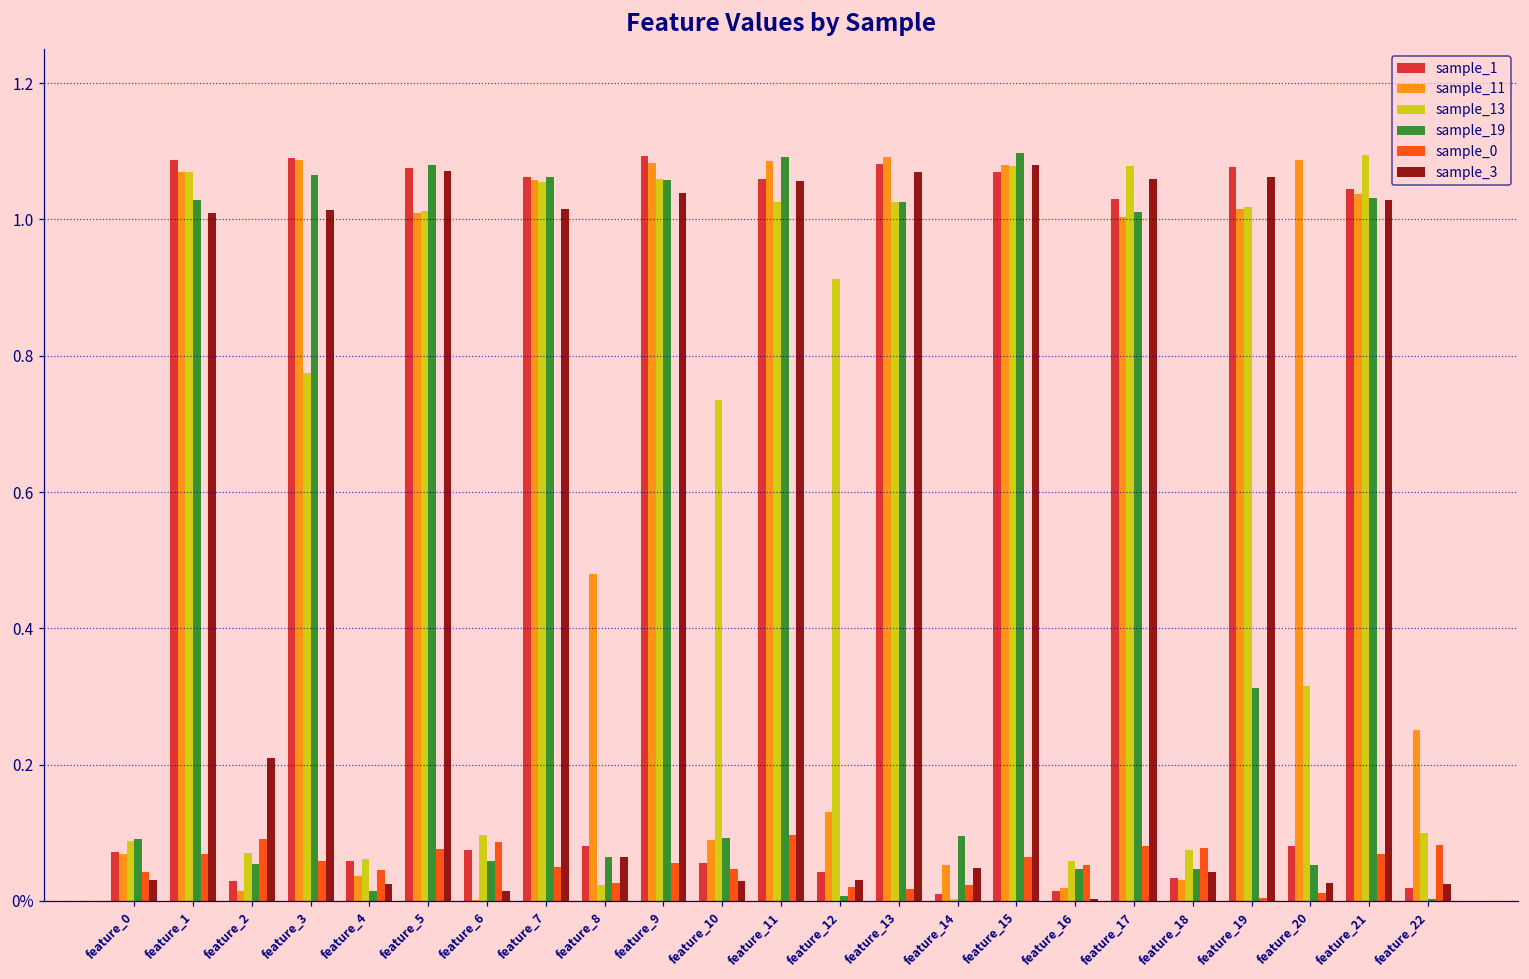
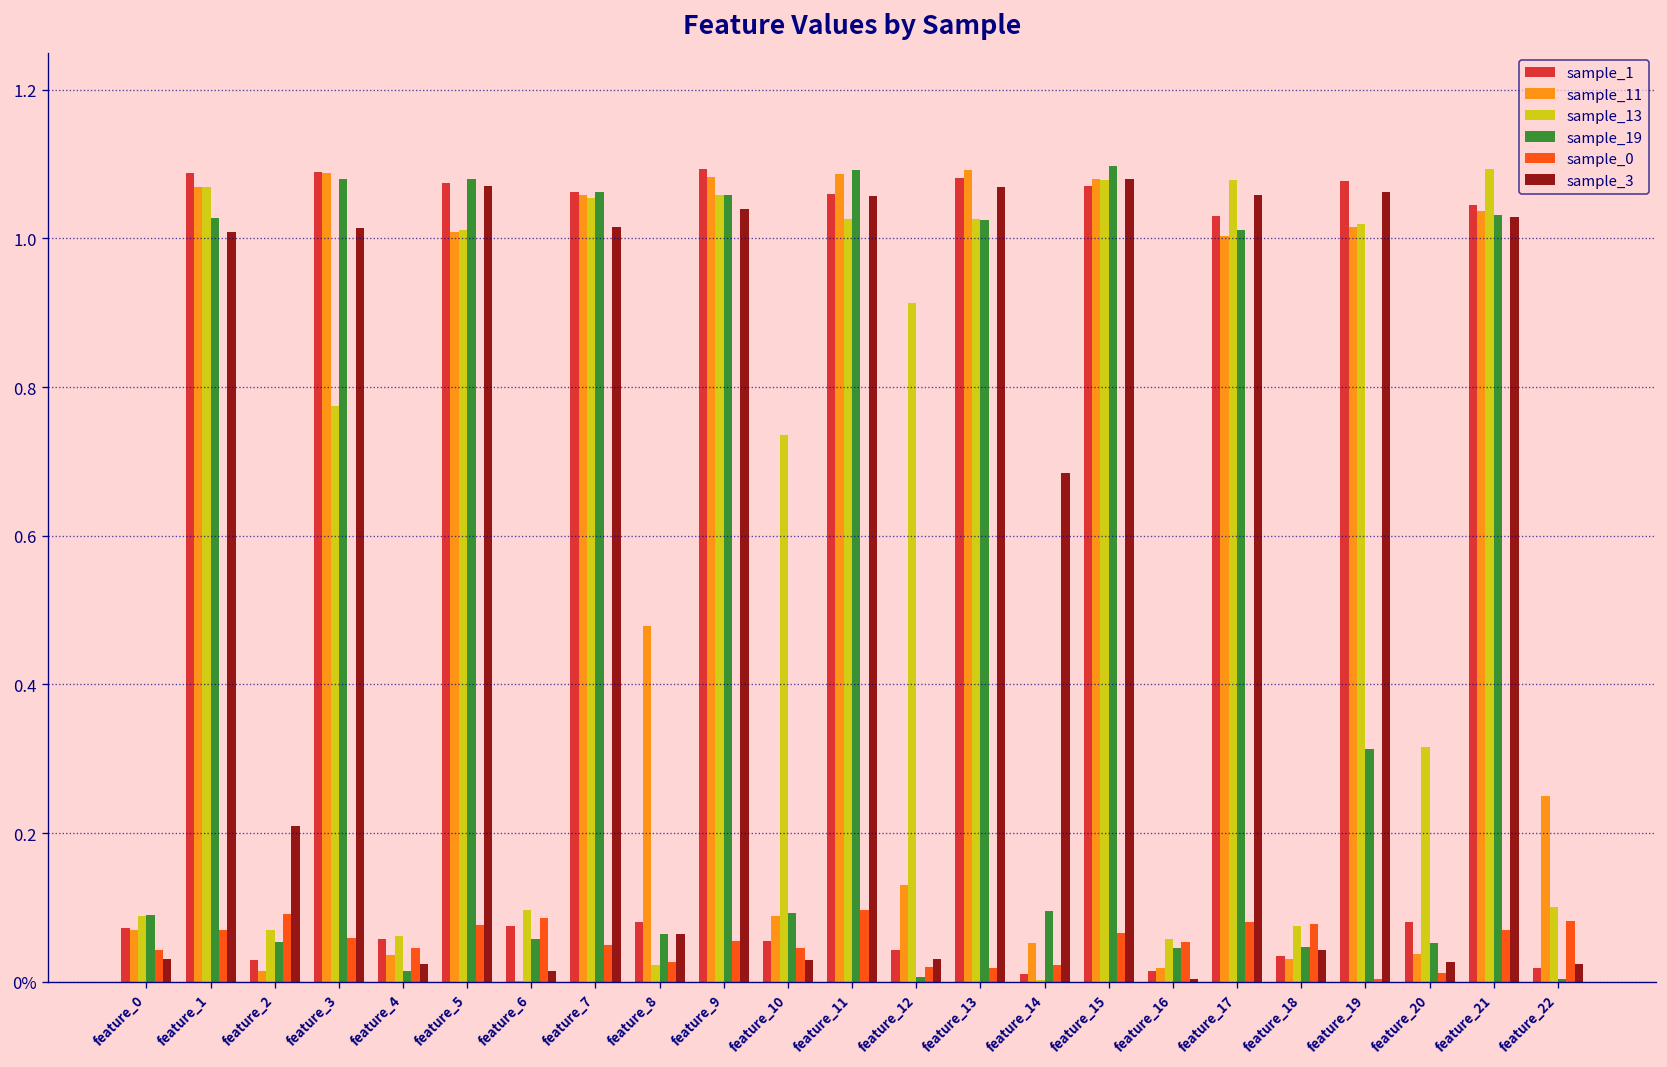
sample_19, feature_3: 1.07 -> 1.08
sample_3, feature_14: 0.05 -> 0.68
sample_11, feature_20: 1.09 -> 0.04
